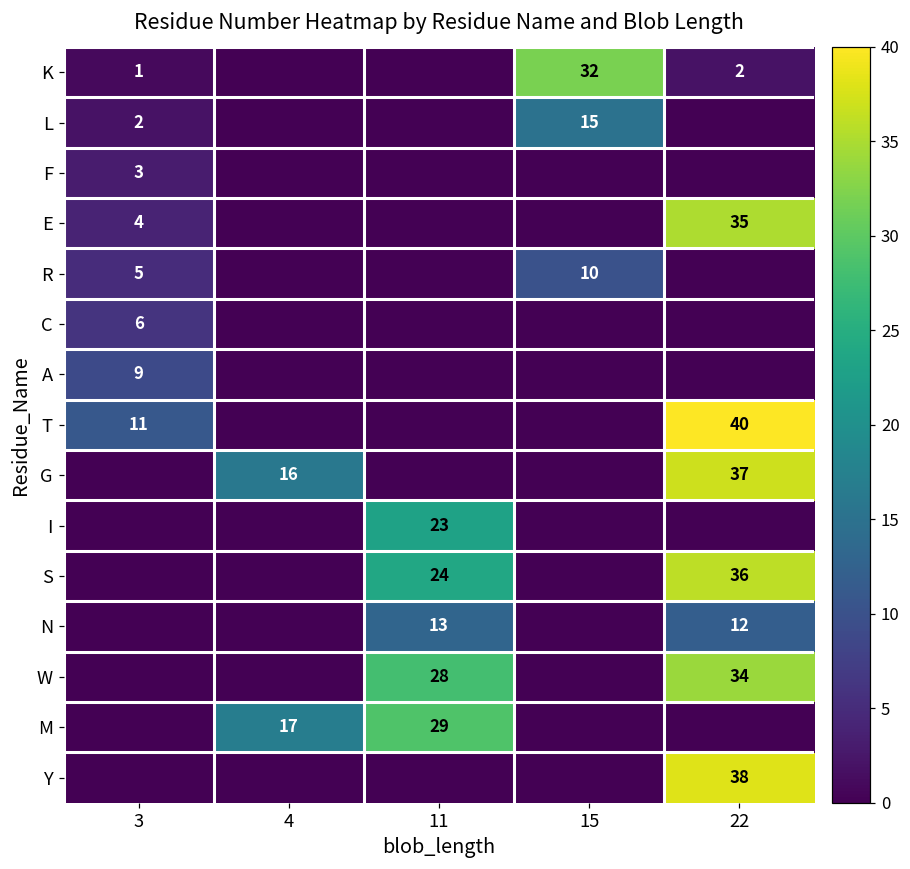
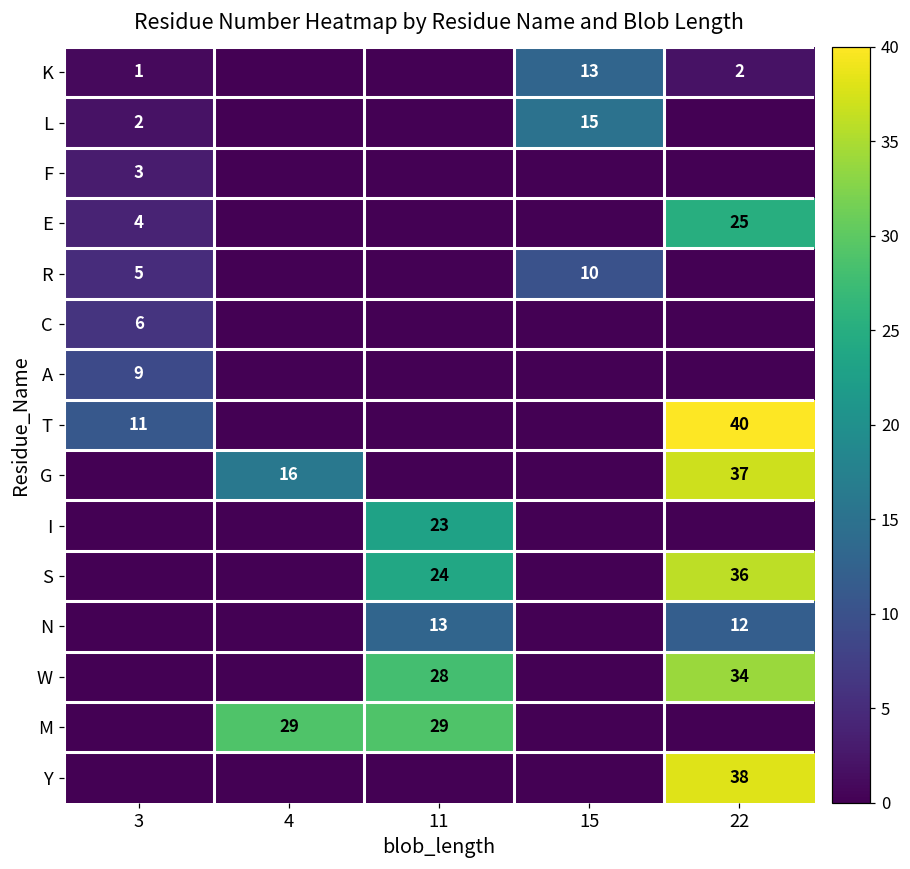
K, 15: 32 -> 13
E, 22: 35 -> 25
M, 4: 17 -> 29
